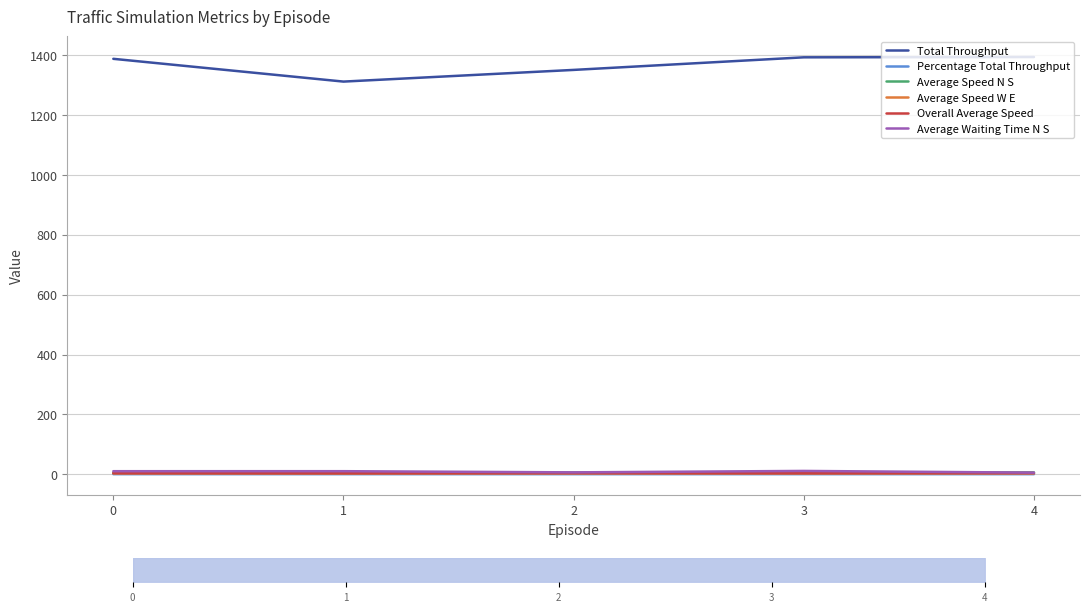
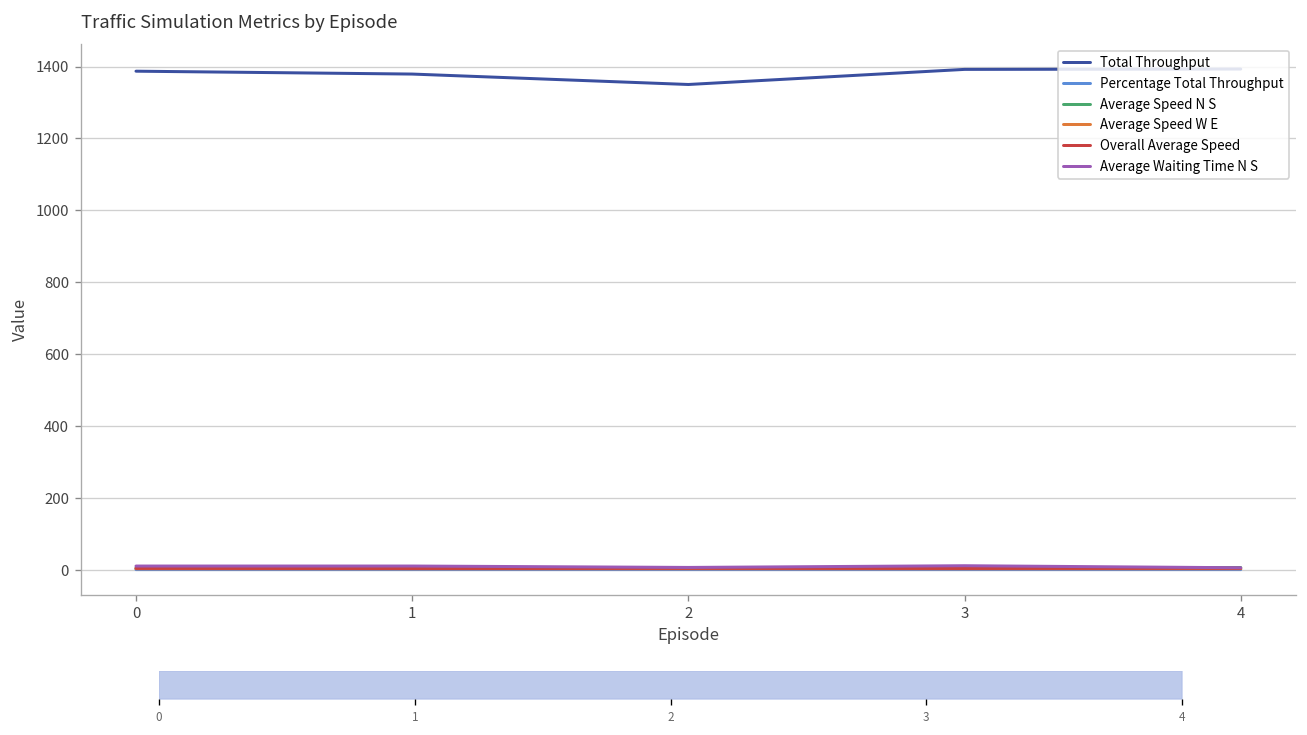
Total Throughput, 1: 1310 -> 1380
